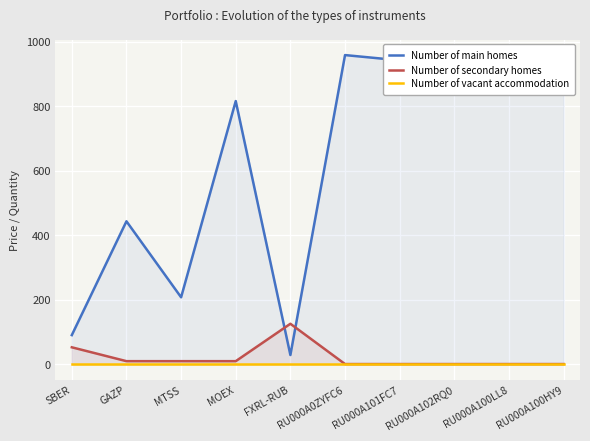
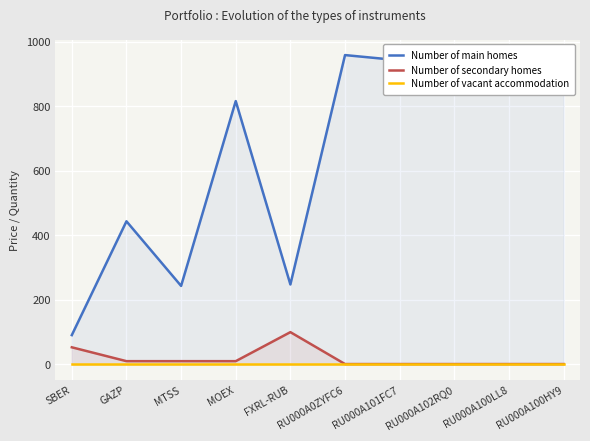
Number of main homes, MTSS: 210 -> 240
Number of main homes, FXRL-RUB: 30 -> 250
Number of secondary homes, FXRL-RUB: 130 -> 100
